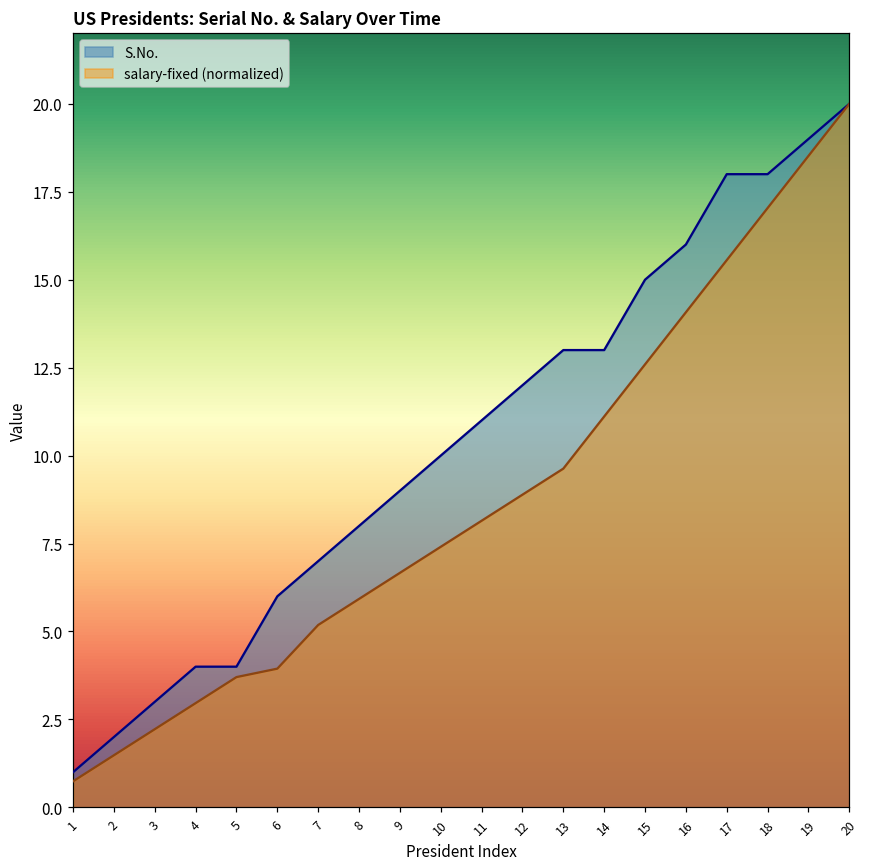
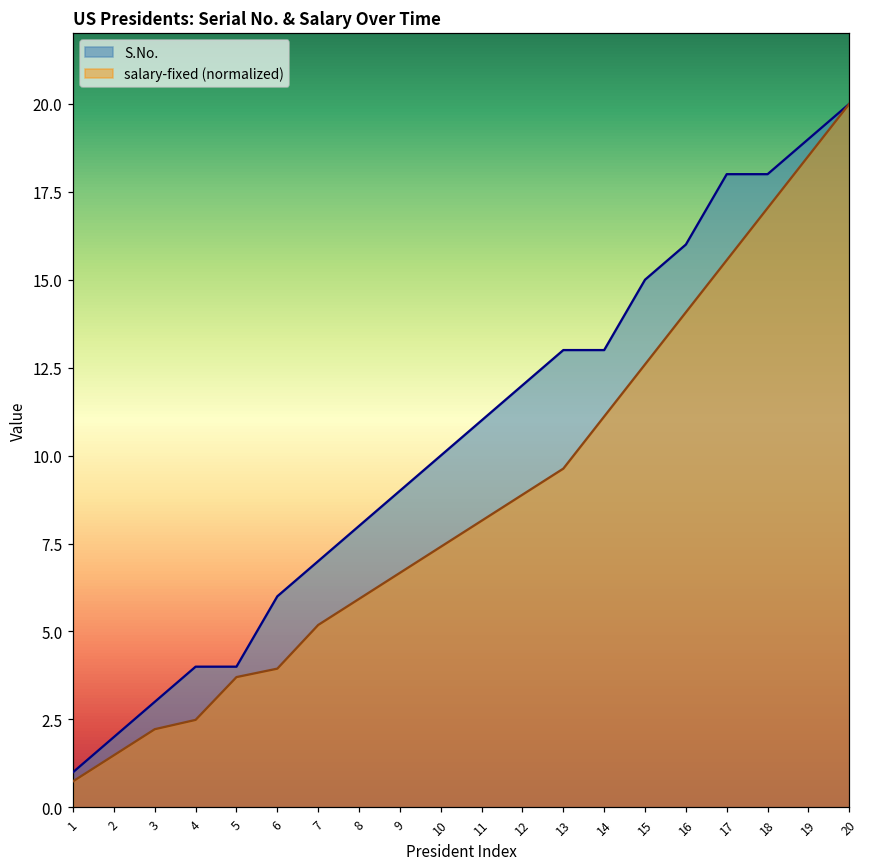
salary-fixed (normalized), 4: 3.0 -> 2.5
